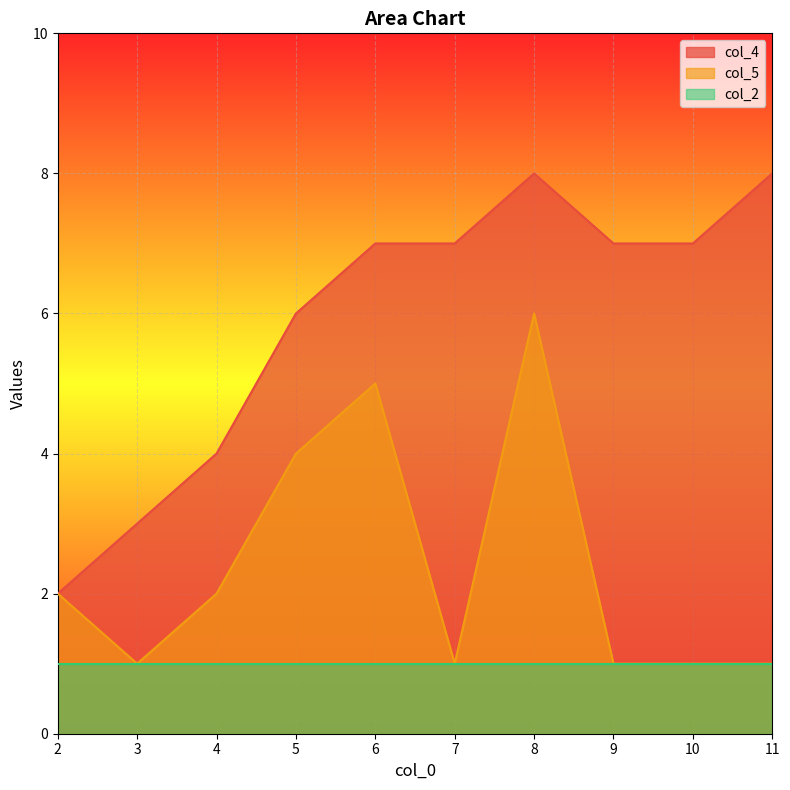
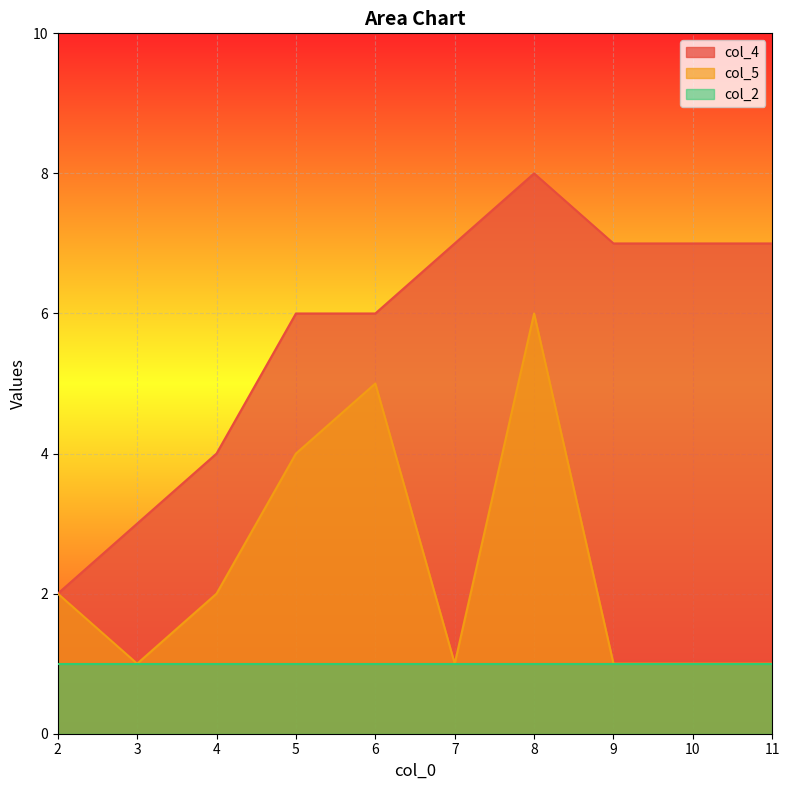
col_4, 6: 7 -> 6
col_4, 11: 8 -> 7
